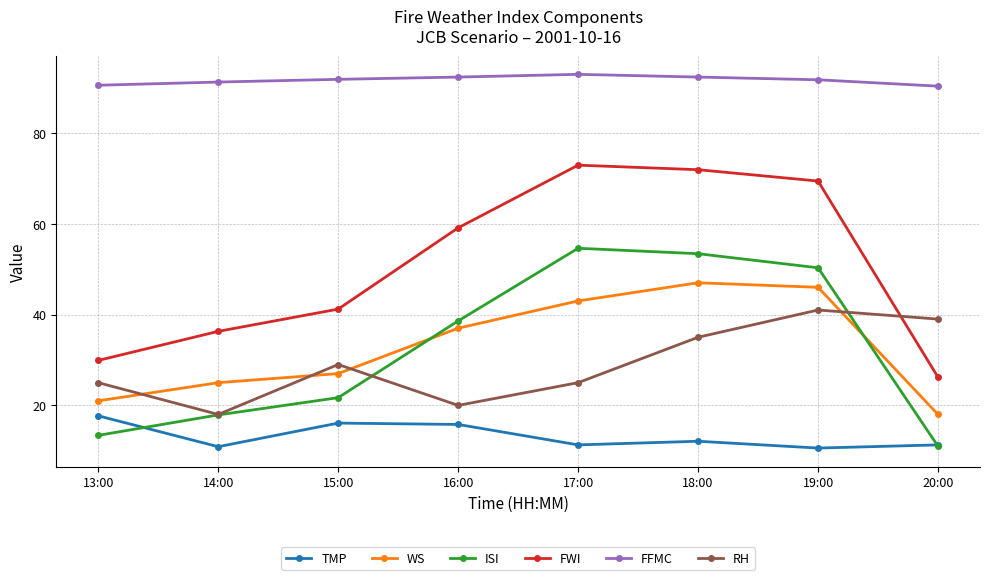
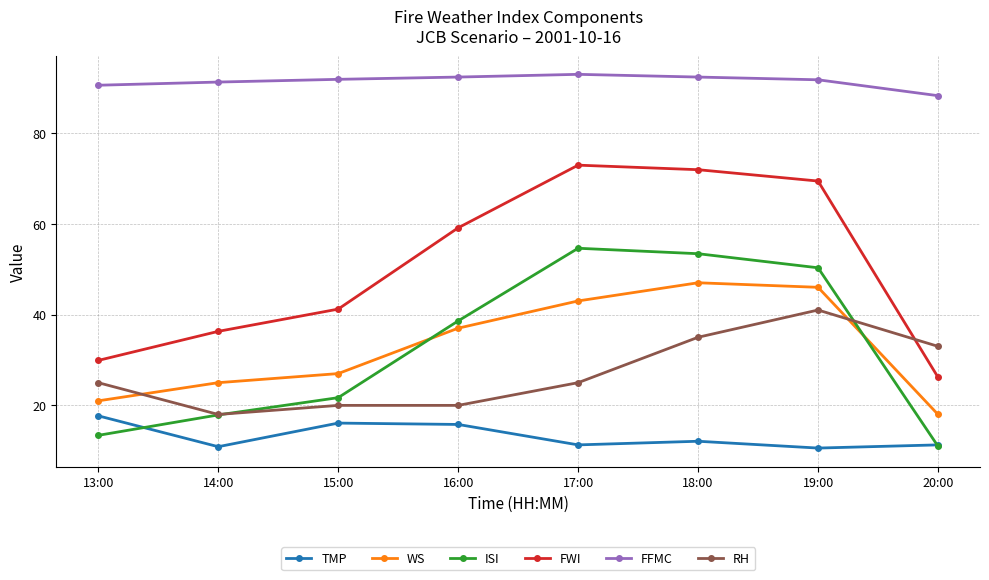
RH, 15:00: 29 -> 20
FFMC, 20:00: 90 -> 88
RH, 20:00: 39 -> 33
